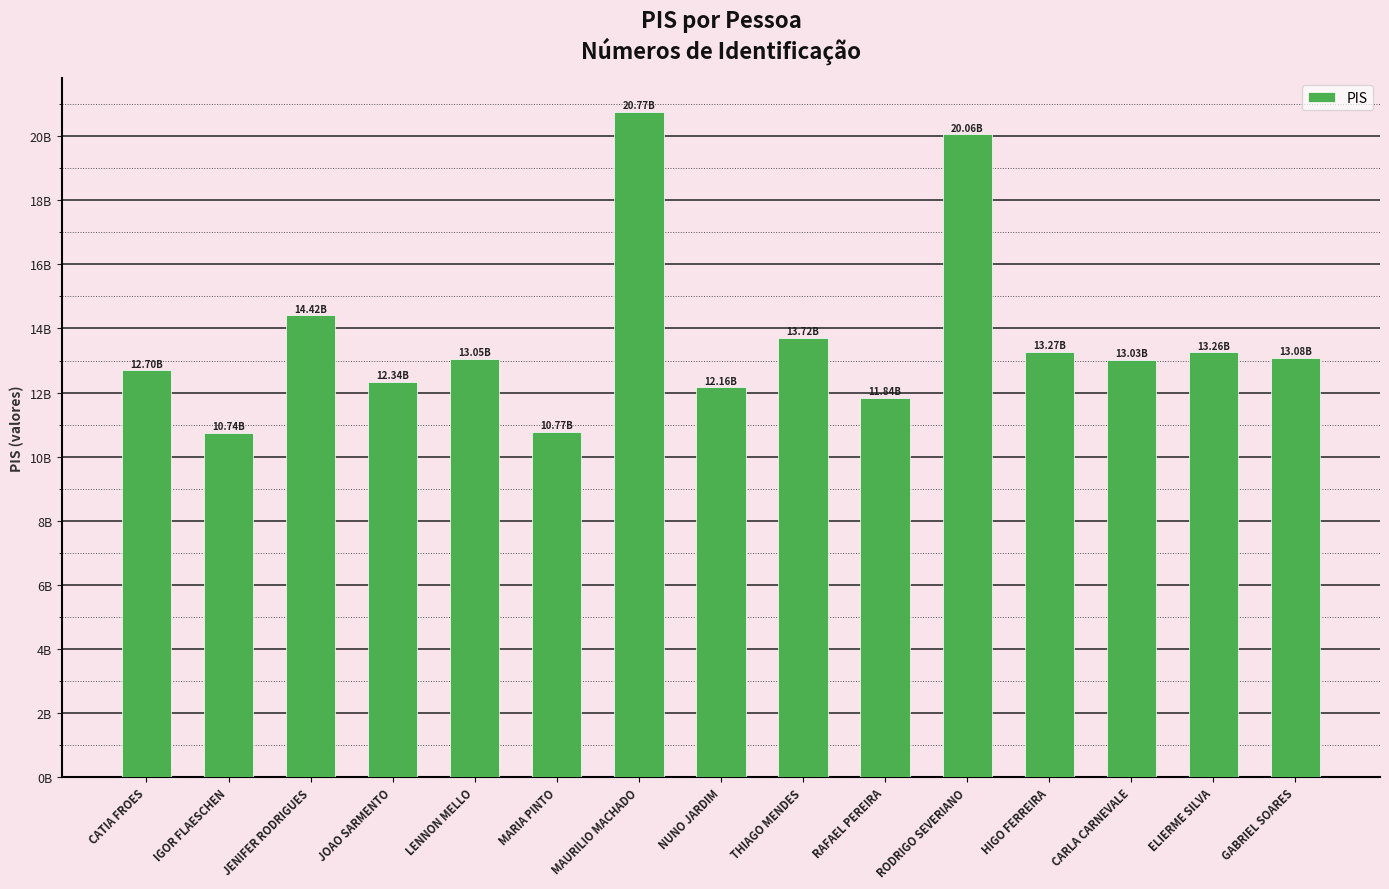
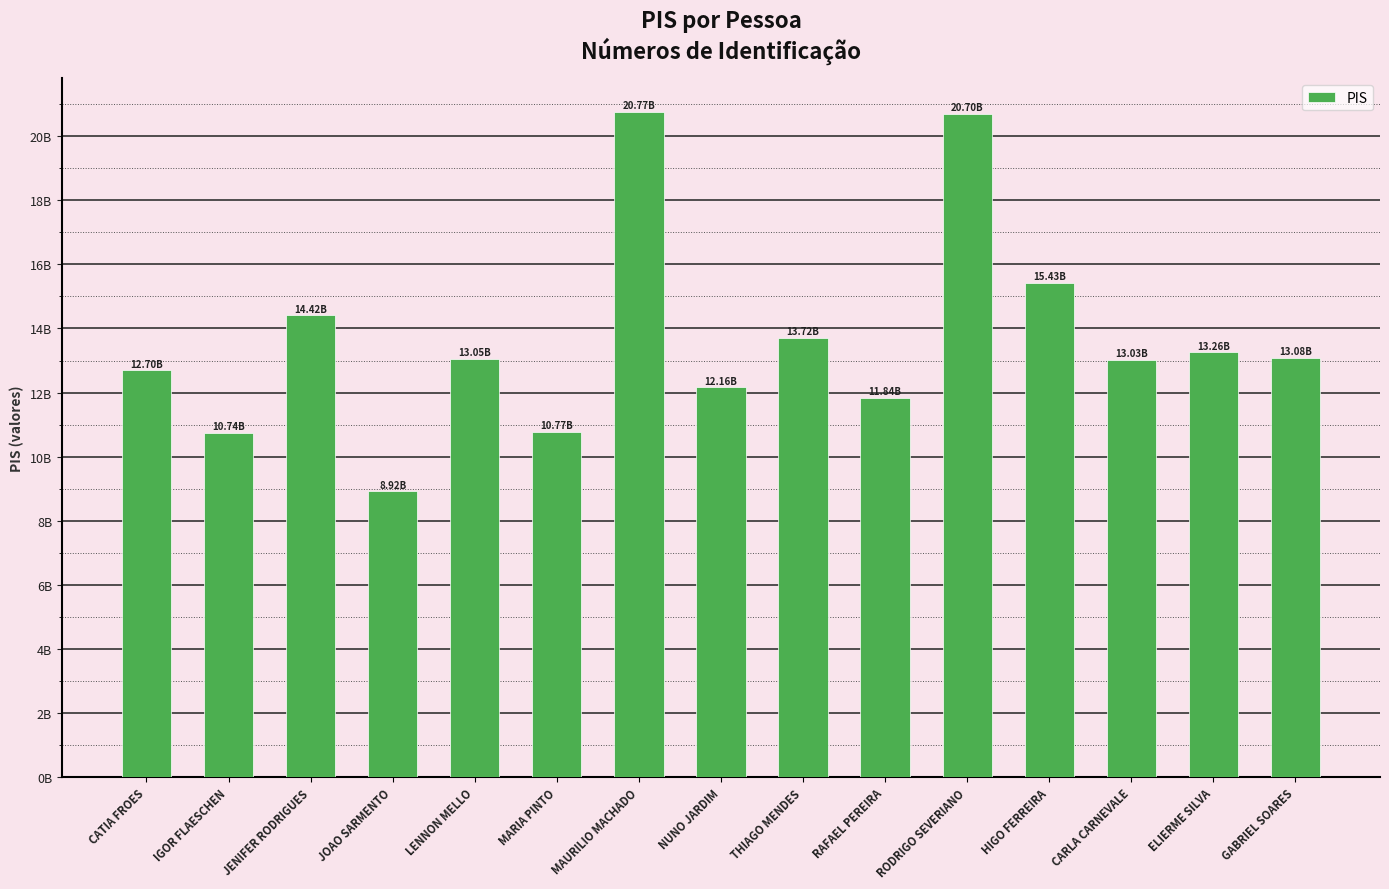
JOAO SARMENTO: 12.34B -> 8.92B
RODRIGO SEVERIANO: 20.06B -> 20.70B
HIGO FERREIRA: 13.27B -> 15.43B
